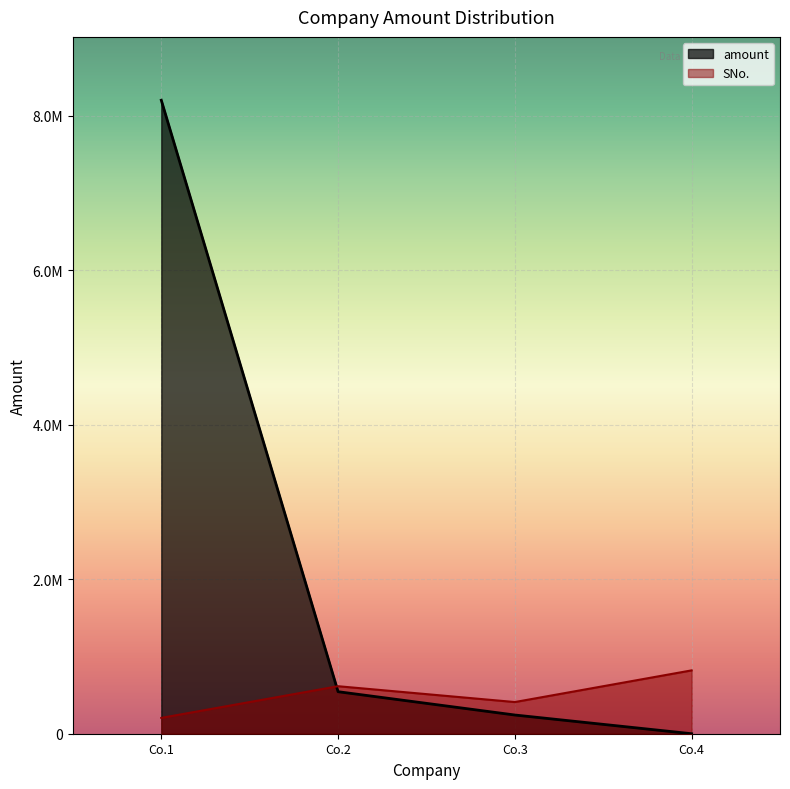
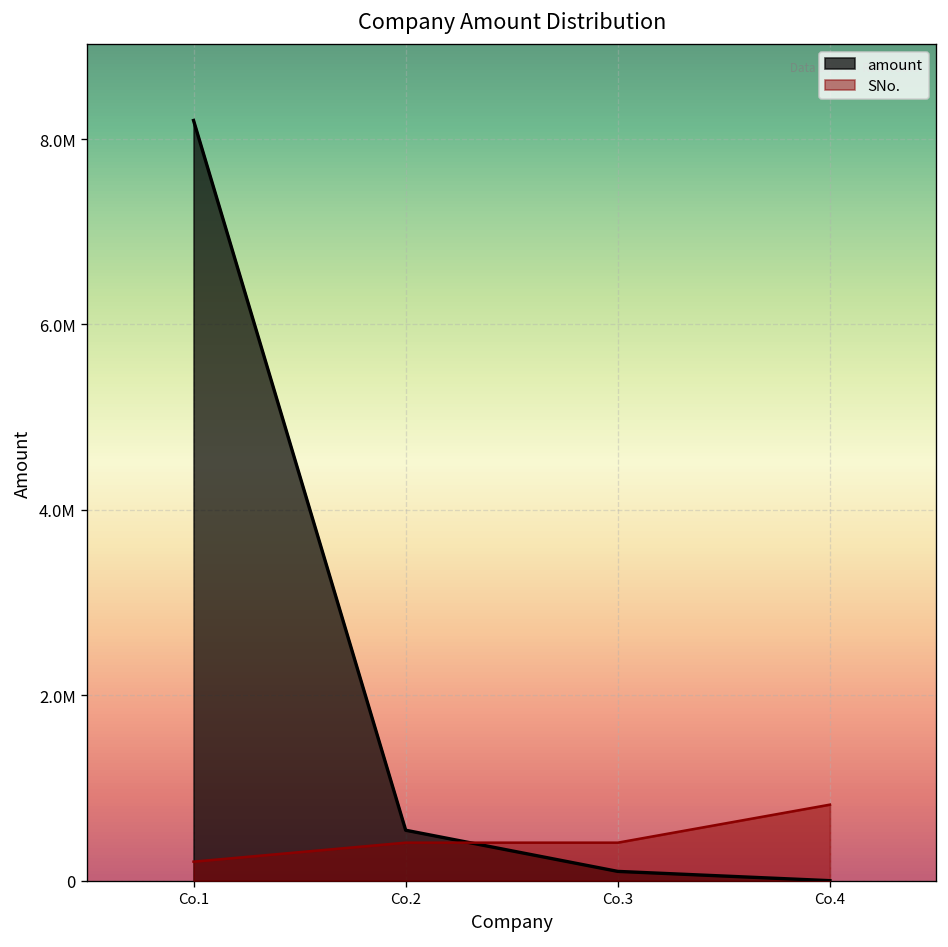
SNo., Co.2: 600000 -> 400000
amount, Co.3: 200000 -> 100000
